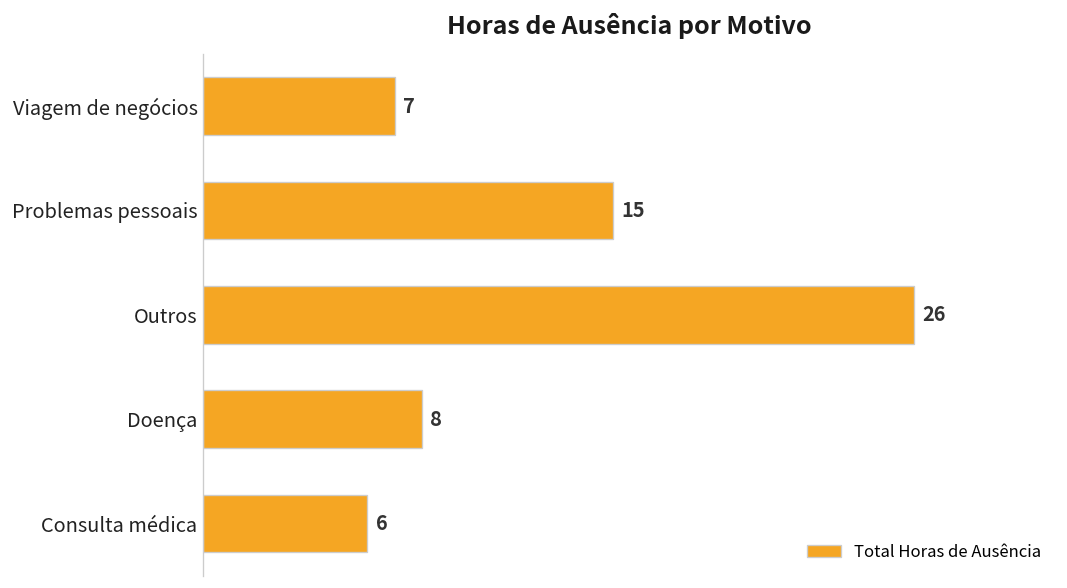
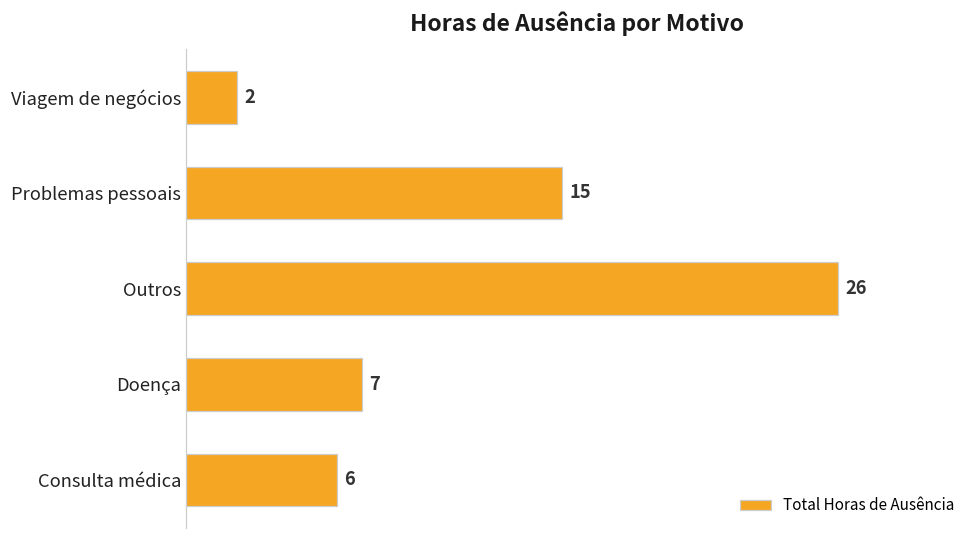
Viagem de negócios: 7 -> 2
Doença: 8 -> 7
